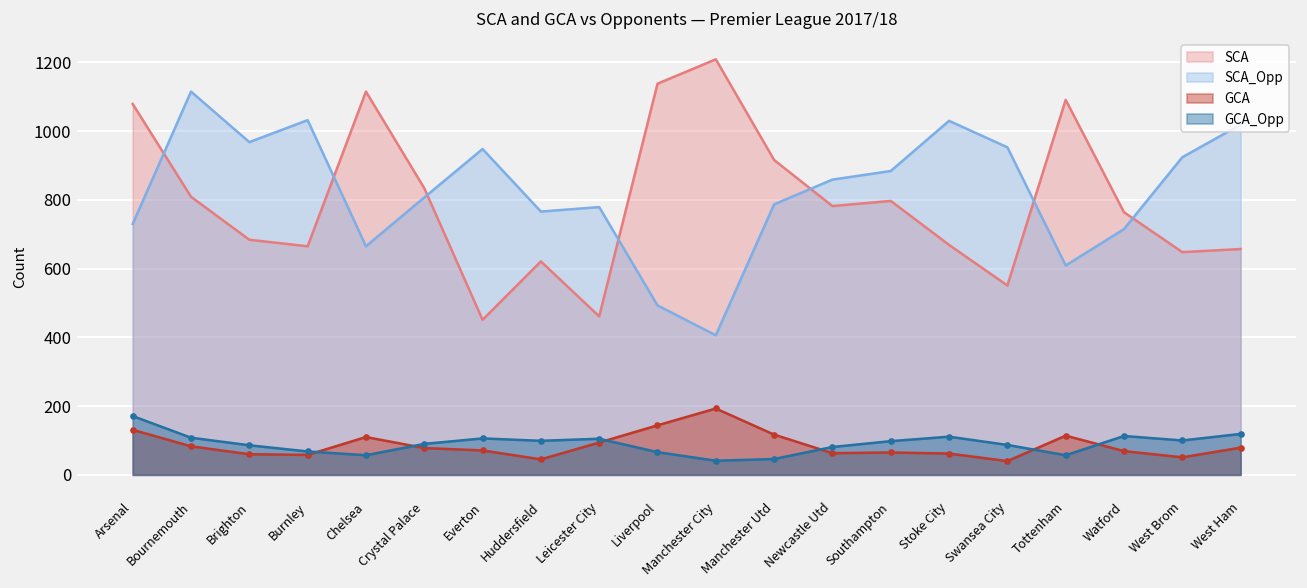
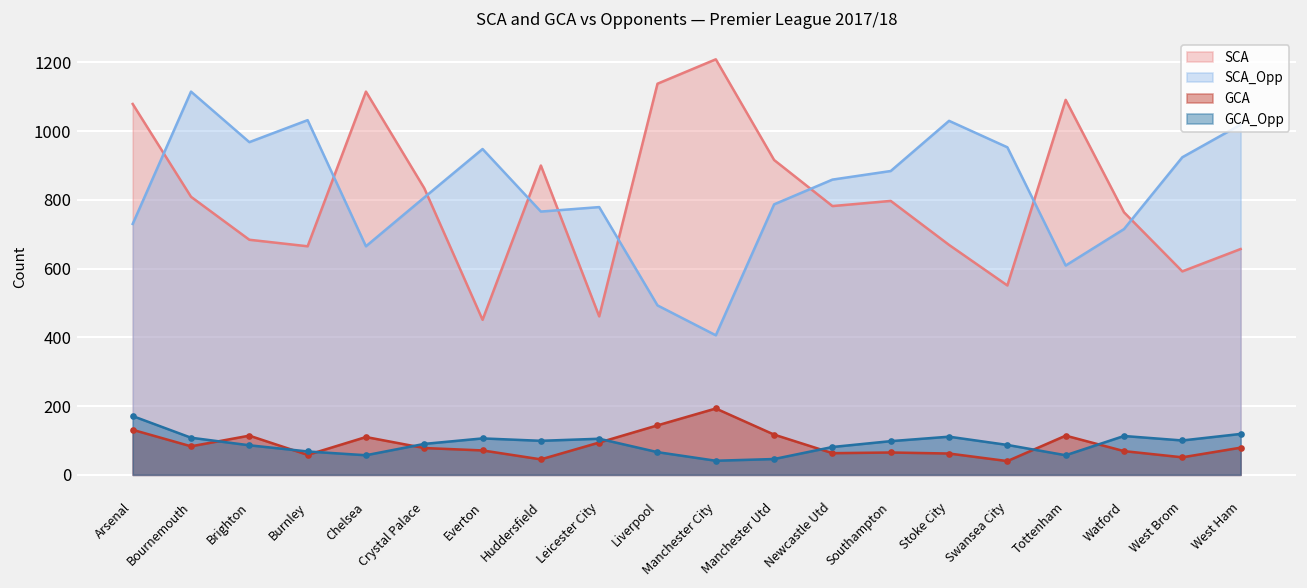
GCA, Brighton: 60 -> 110
SCA, Huddersfield: 620 -> 900
SCA, West Brom: 650 -> 590
